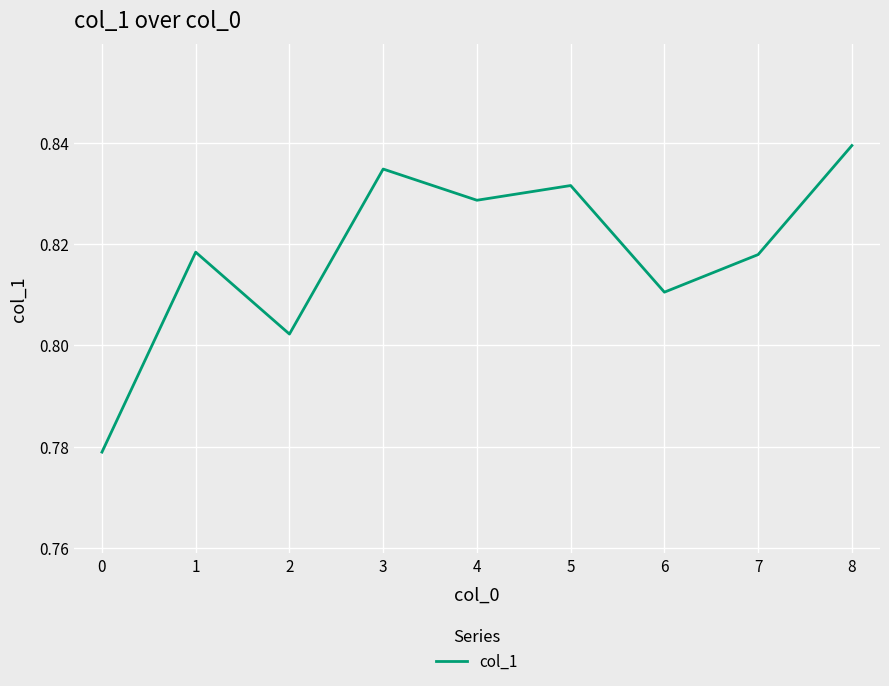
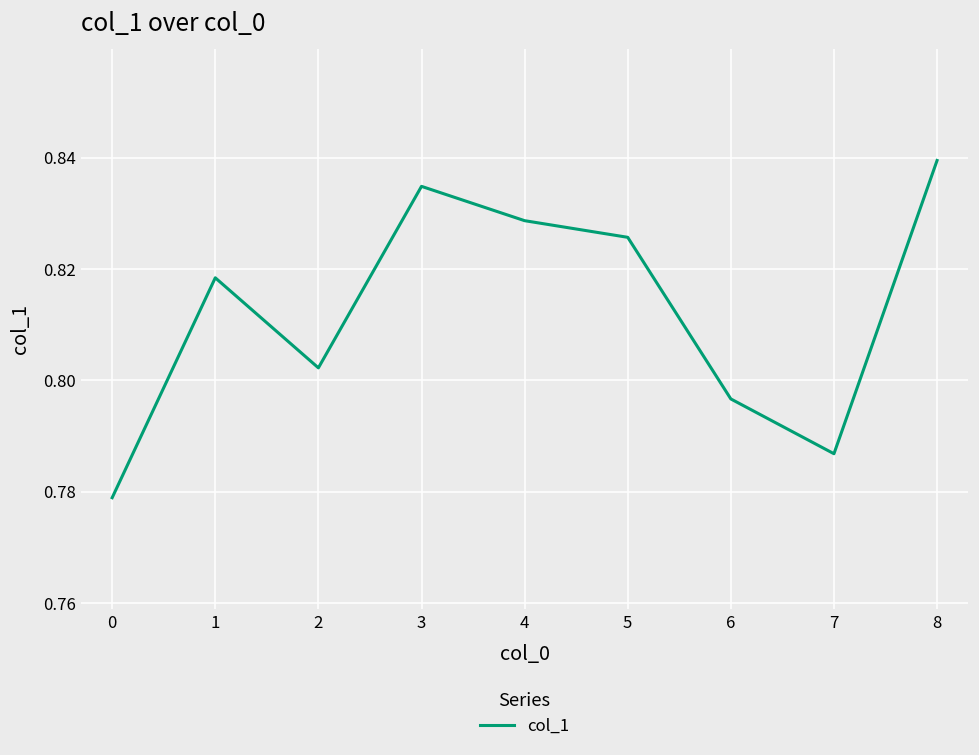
5: 0.832 -> 0.826
6: 0.811 -> 0.797
7: 0.818 -> 0.787
